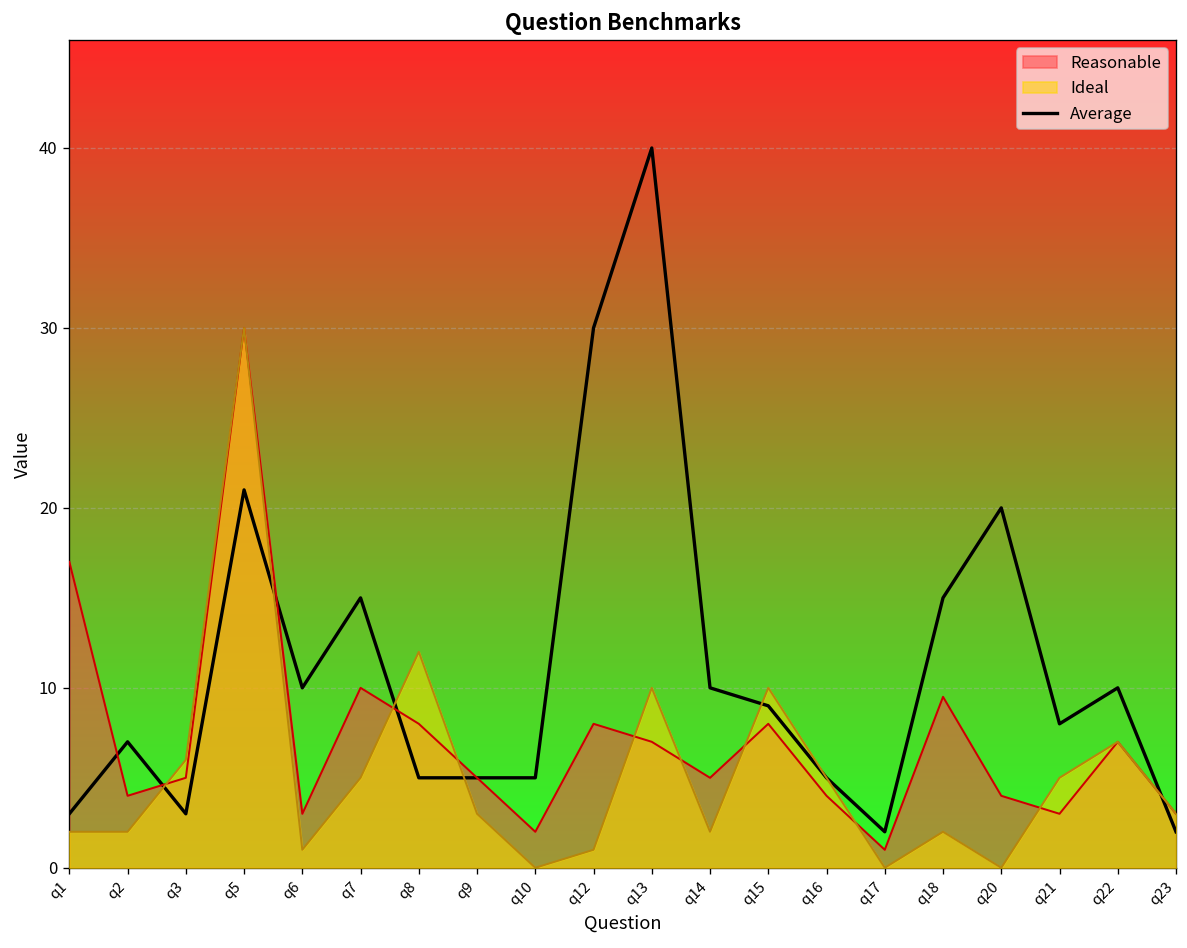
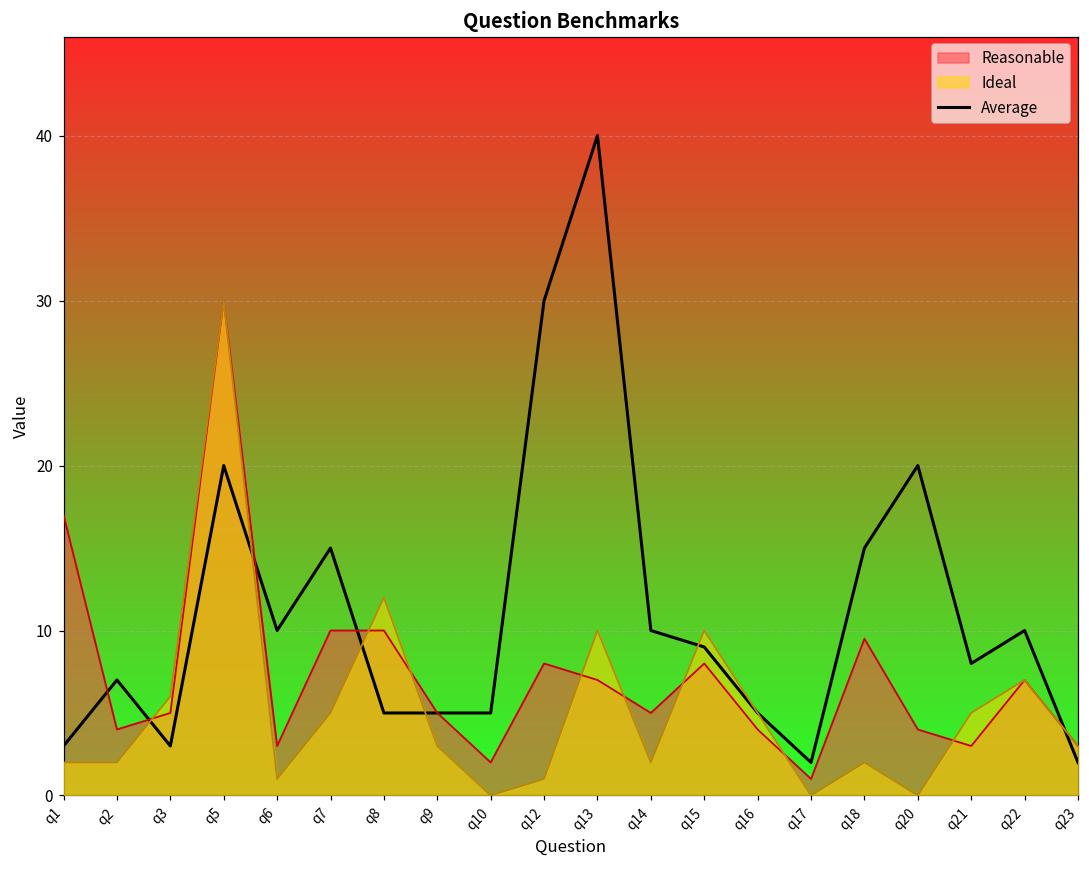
Average, q5: 21 -> 20
Reasonable, q8: 8 -> 10
